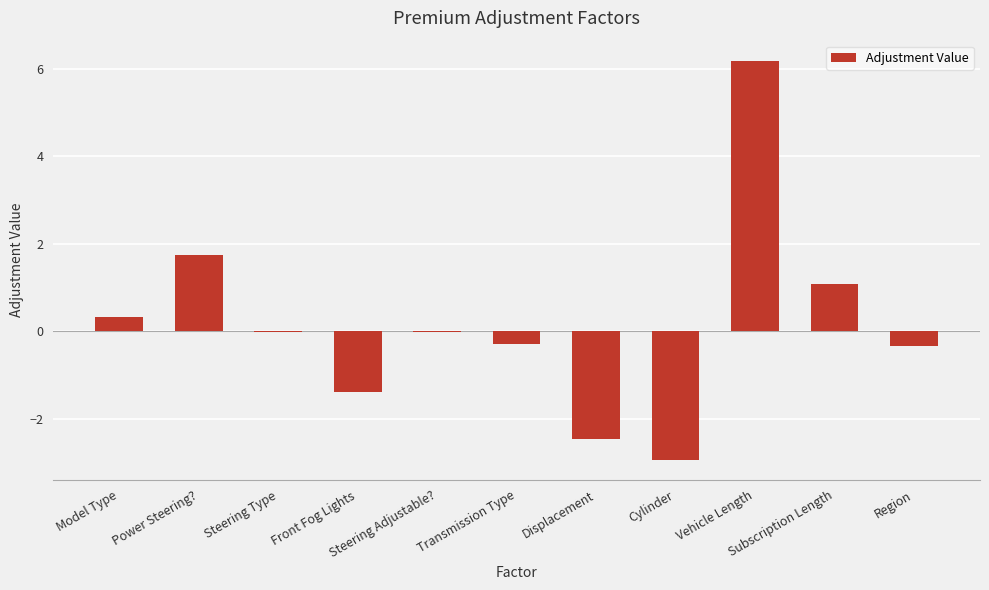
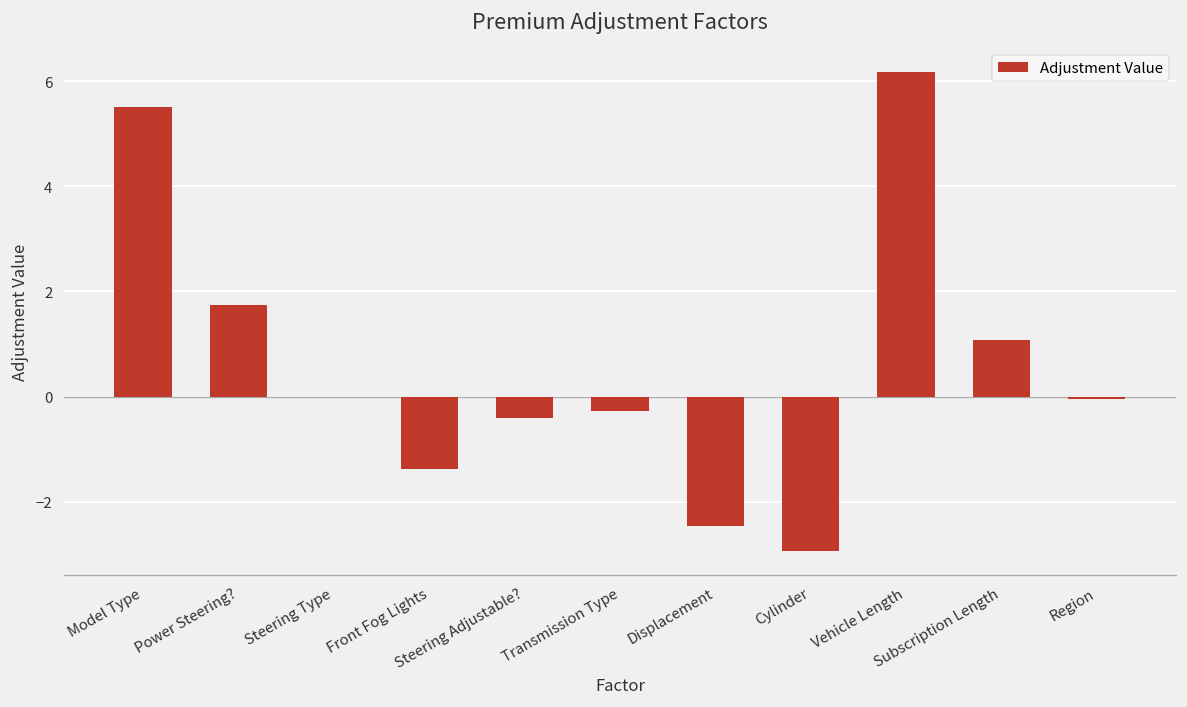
Model Type: 0.3 -> 5.5
Steering Adjustable?: 0.0 -> -0.4
Region: -0.3 -> 0.0
